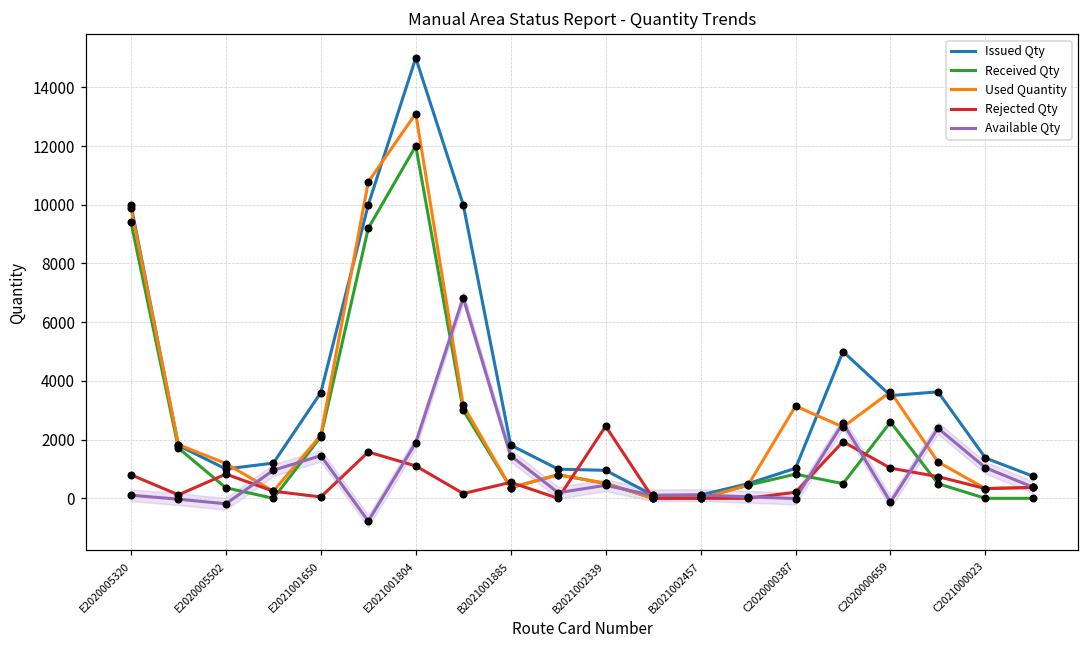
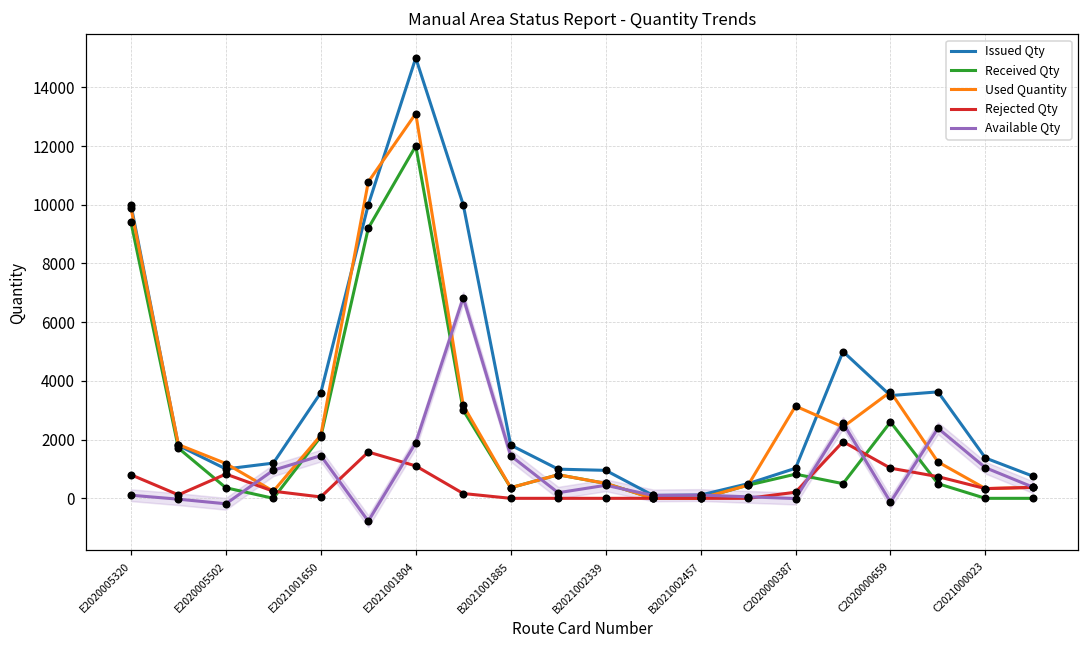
Rejected Qty, B2021001885: 500 -> 0
Rejected Qty, B2021002339: 2500 -> 0
